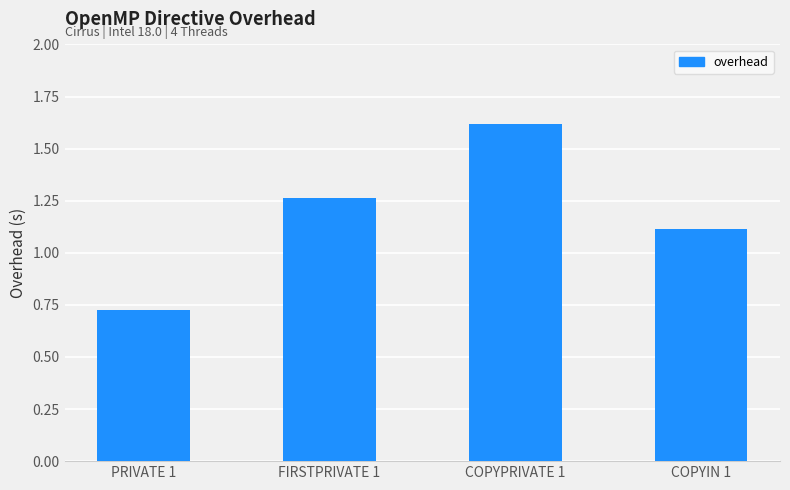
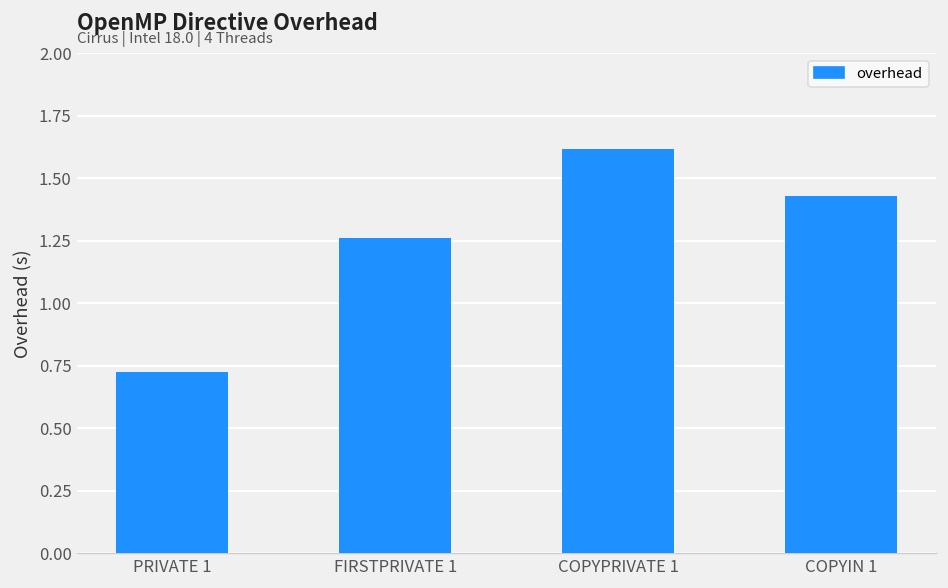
COPYIN 1: 1.11 -> 1.43
